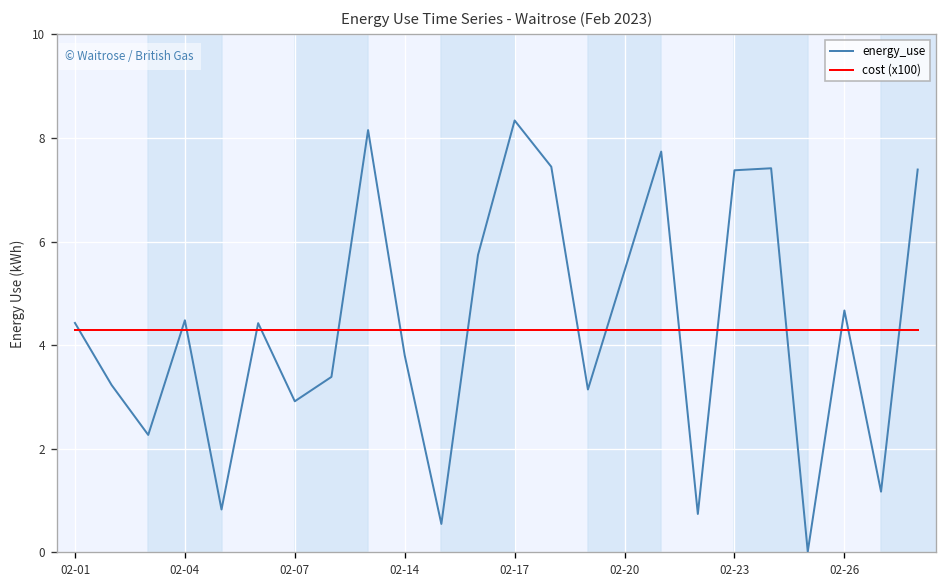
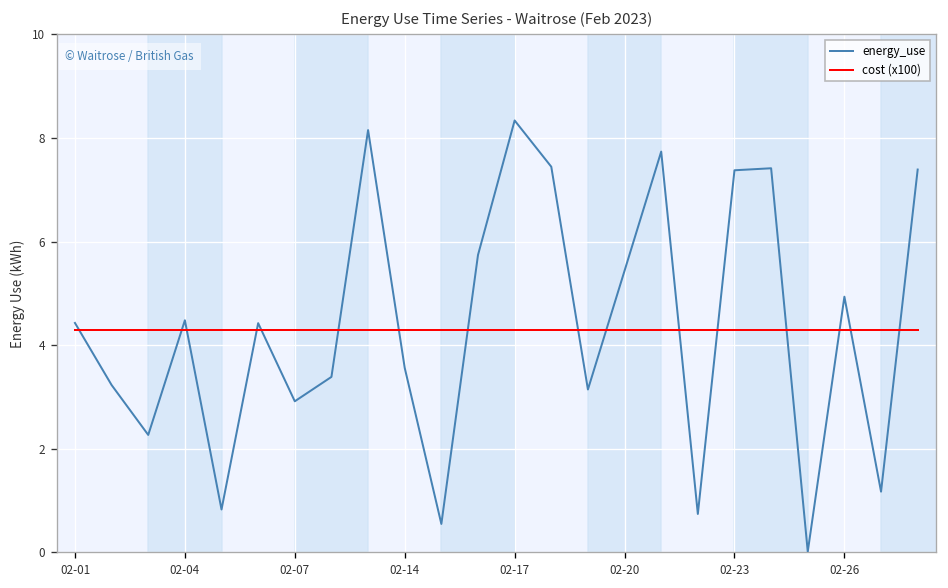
energy_use, 02-14: 3.8 -> 3.6
energy_use, 02-26: 4.7 -> 4.9
